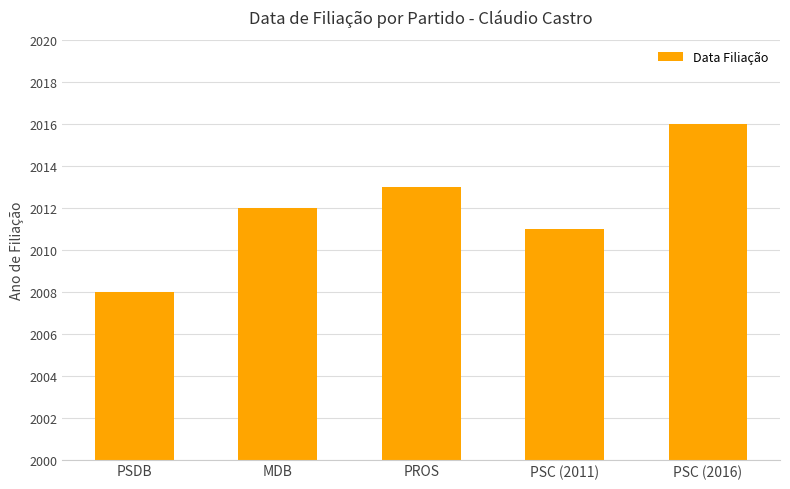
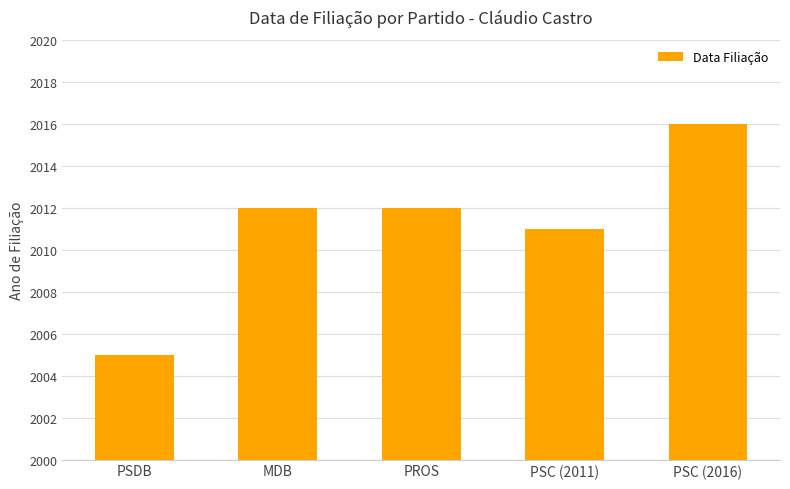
PSDB: 2008 -> 2005
PROS: 2013 -> 2012
